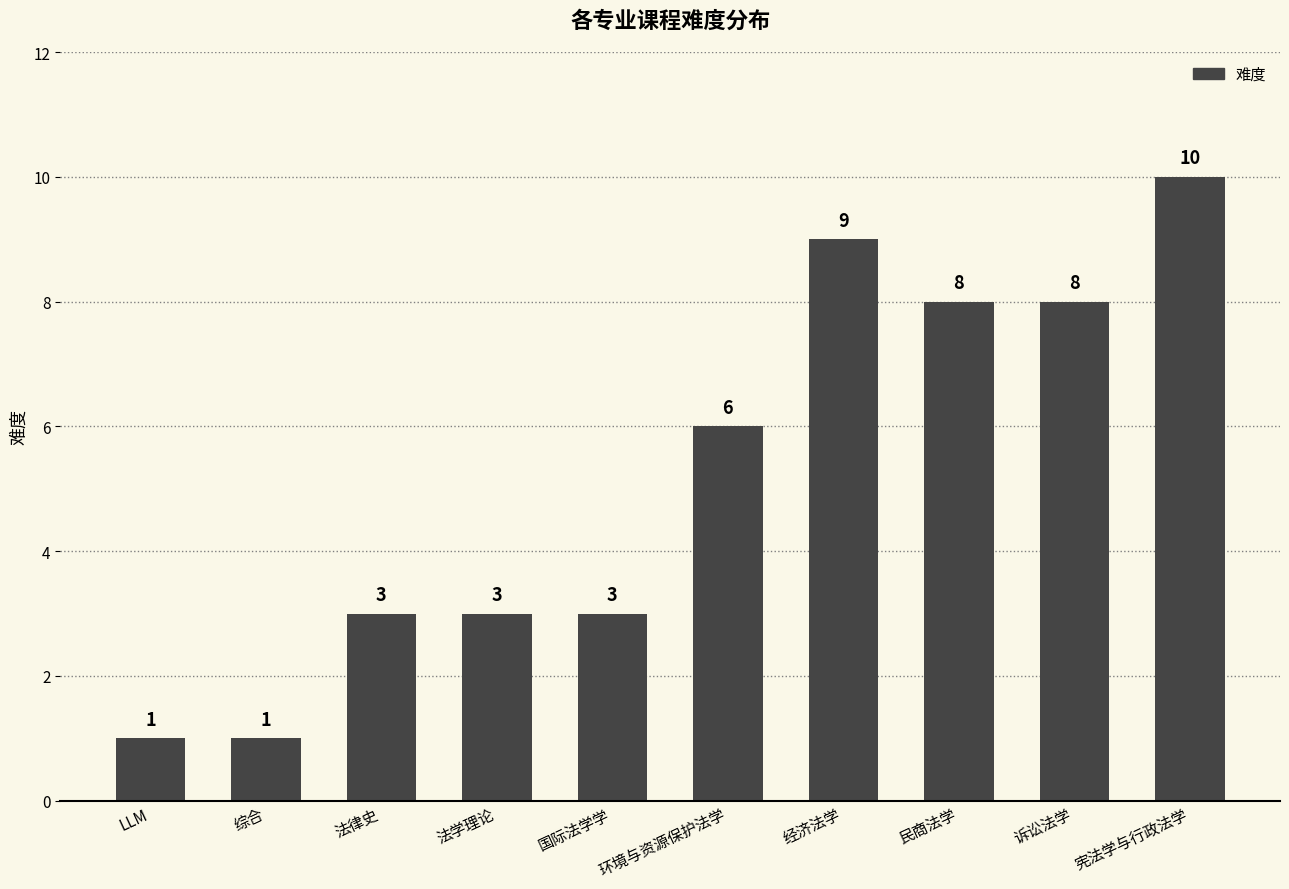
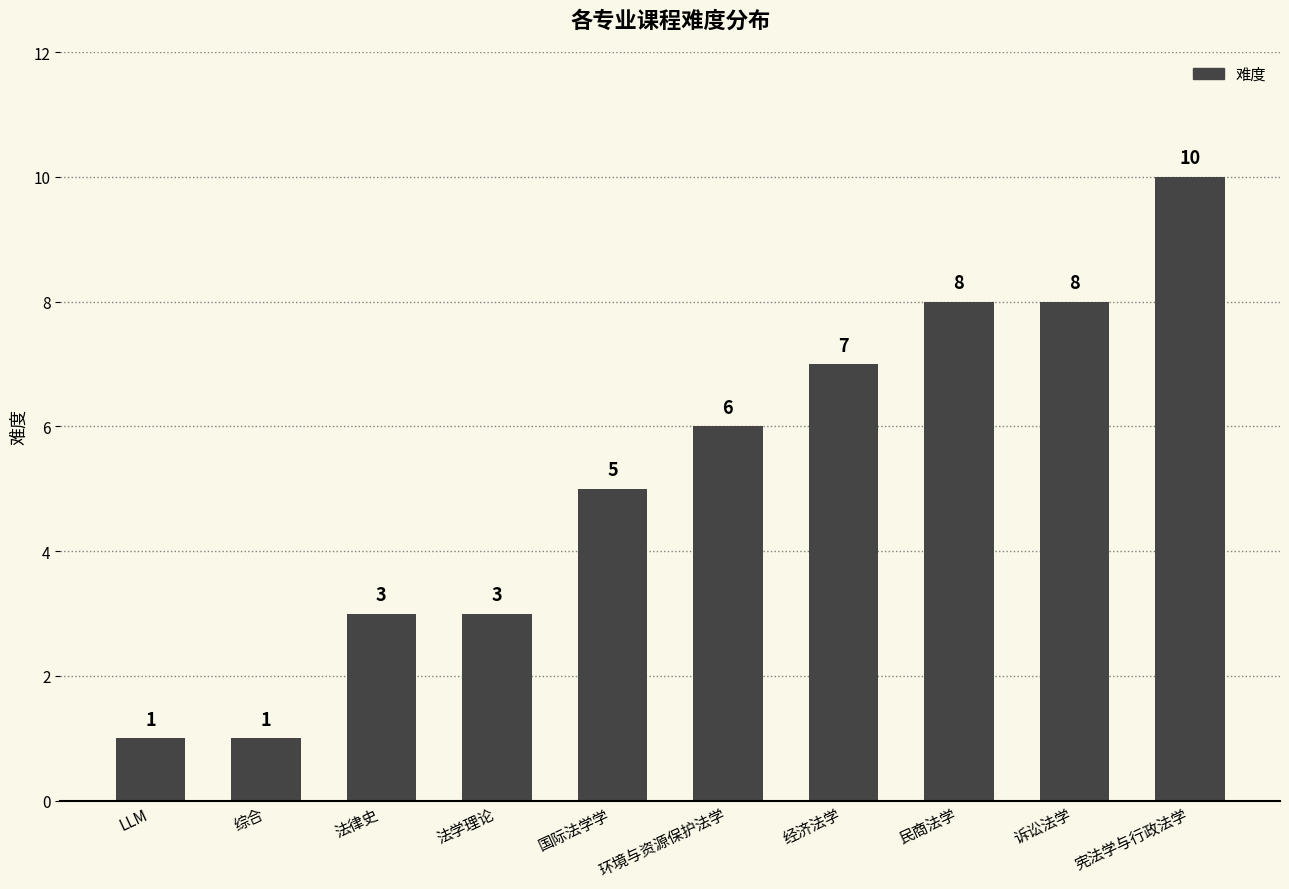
国际法学学: 3 -> 5
经济法学: 9 -> 7
